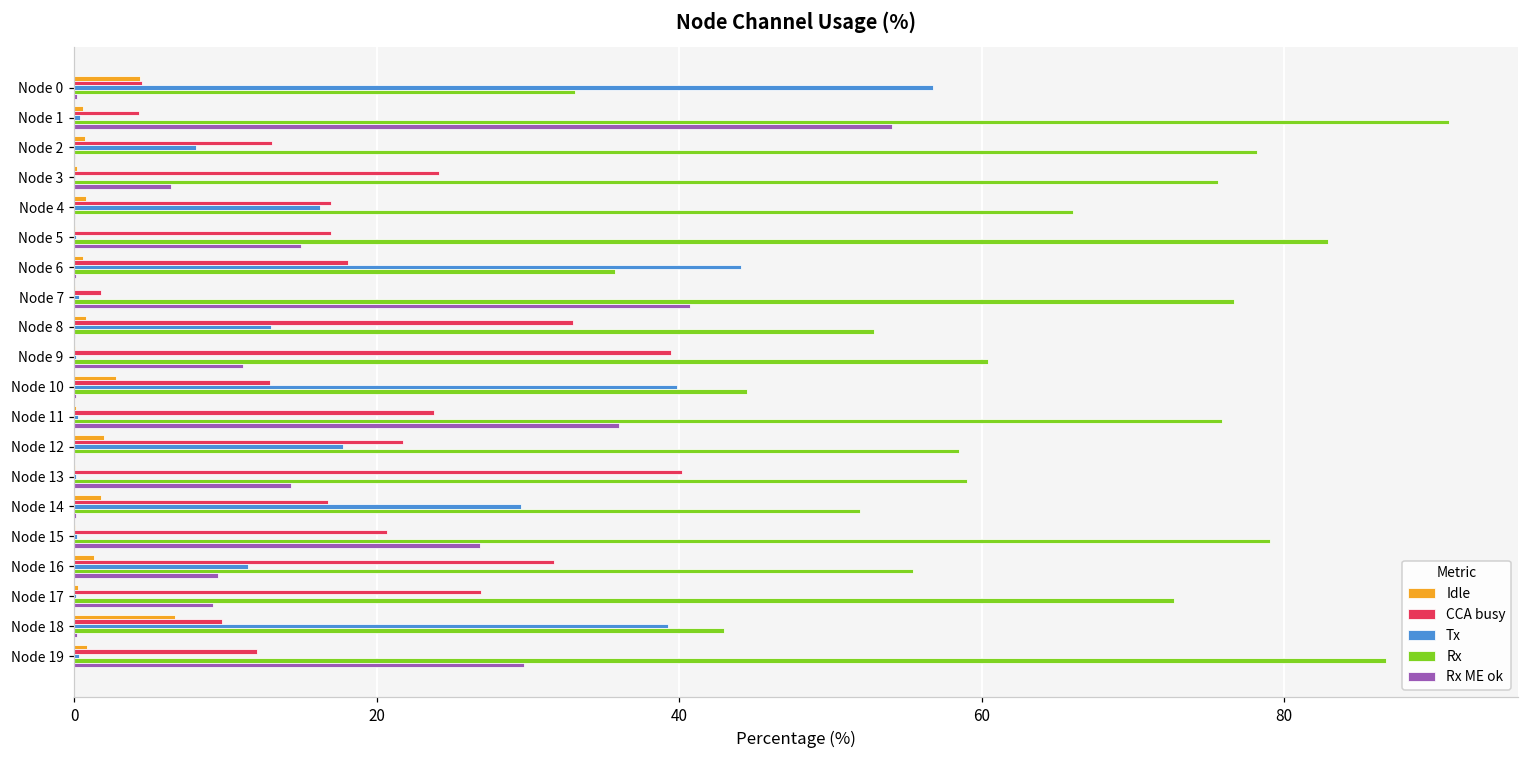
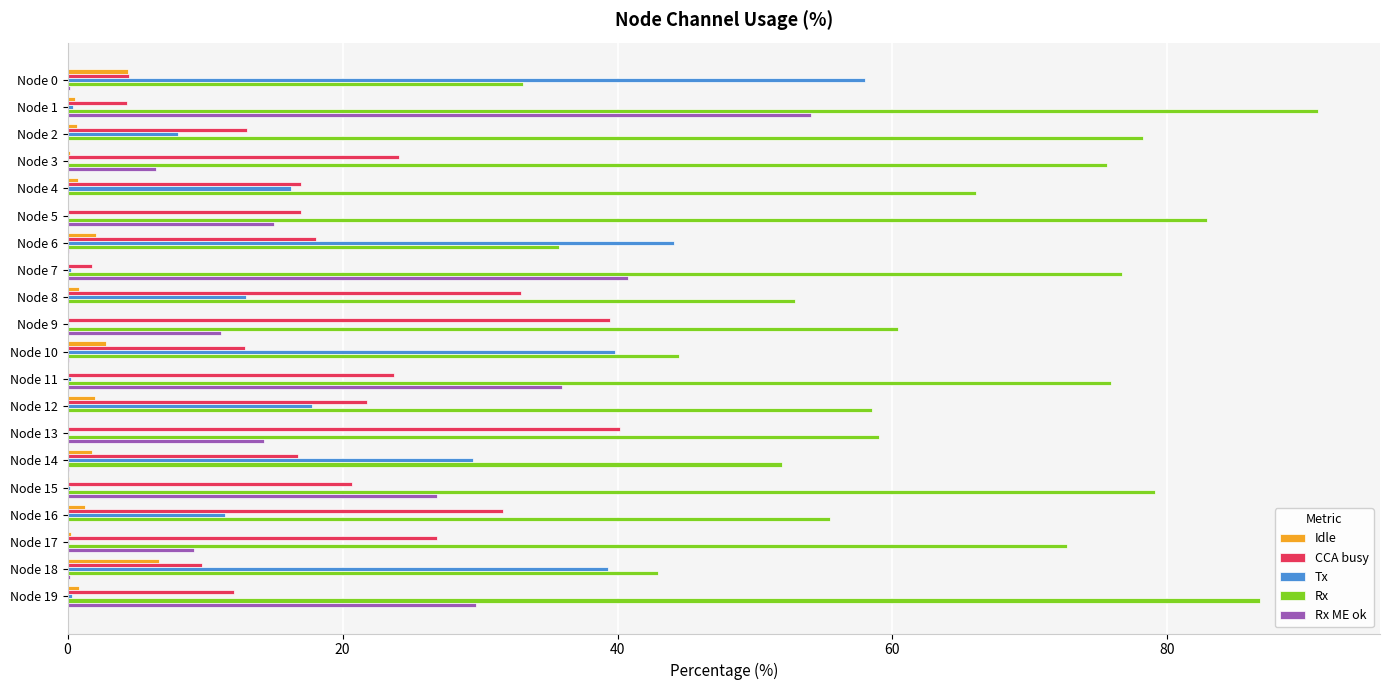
Tx, Node 0: 56.8 -> 58.0
Idle, Node 6: 0.5 -> 2.1
Rx ME ok, Node 16: 9.5 -> 0.0
